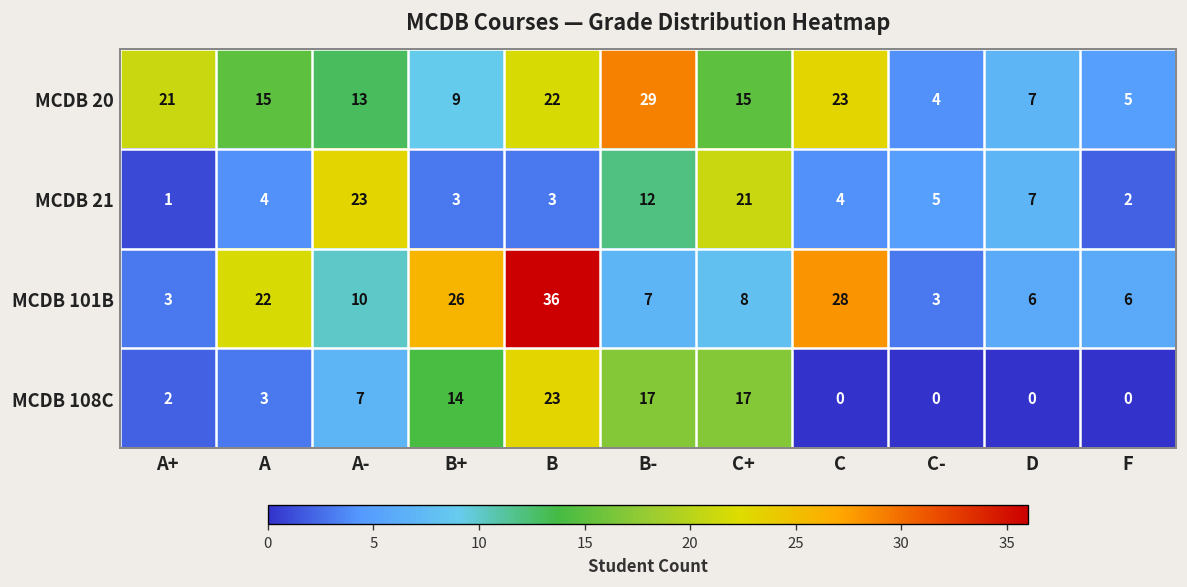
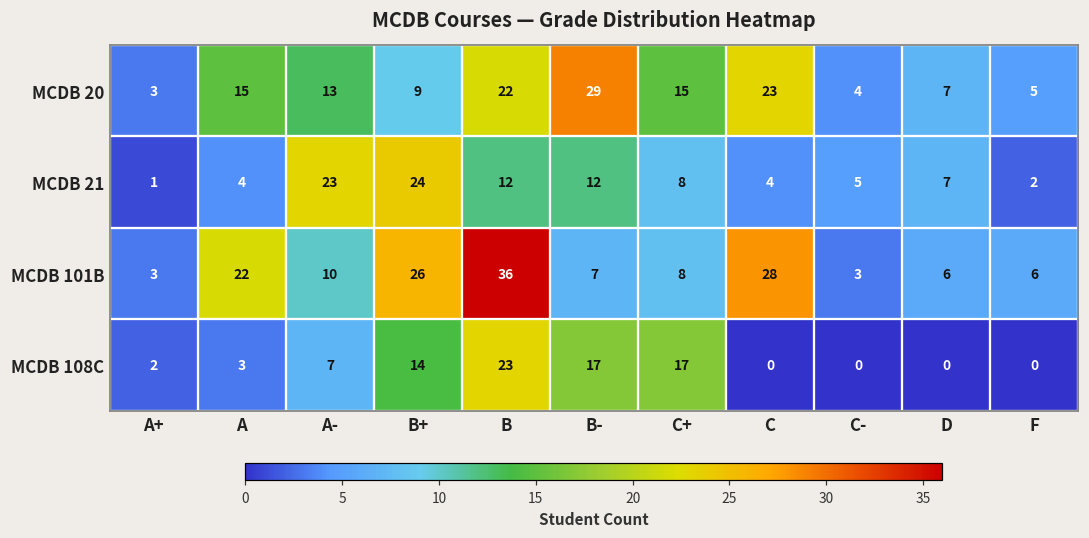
MCDB 20, A+: 21 -> 3
MCDB 21, B+: 3 -> 24
MCDB 21, B: 3 -> 12
MCDB 21, C+: 21 -> 8
